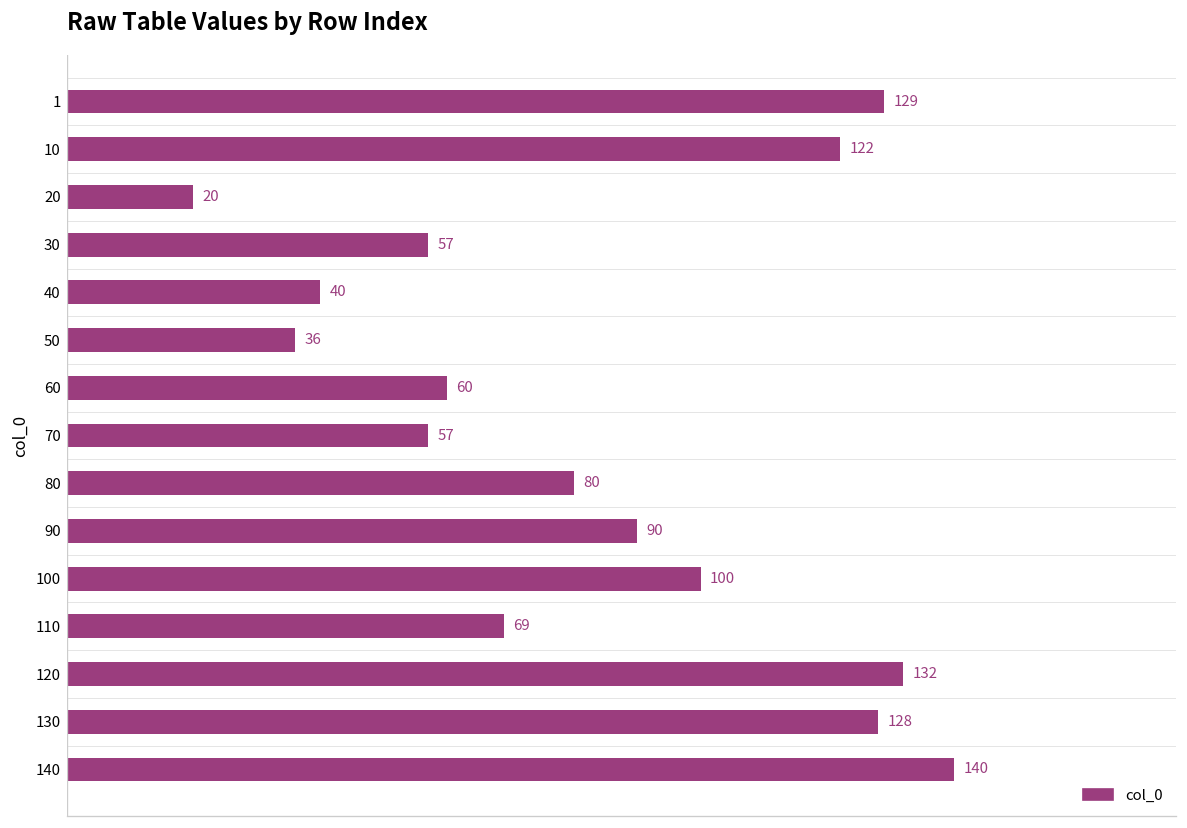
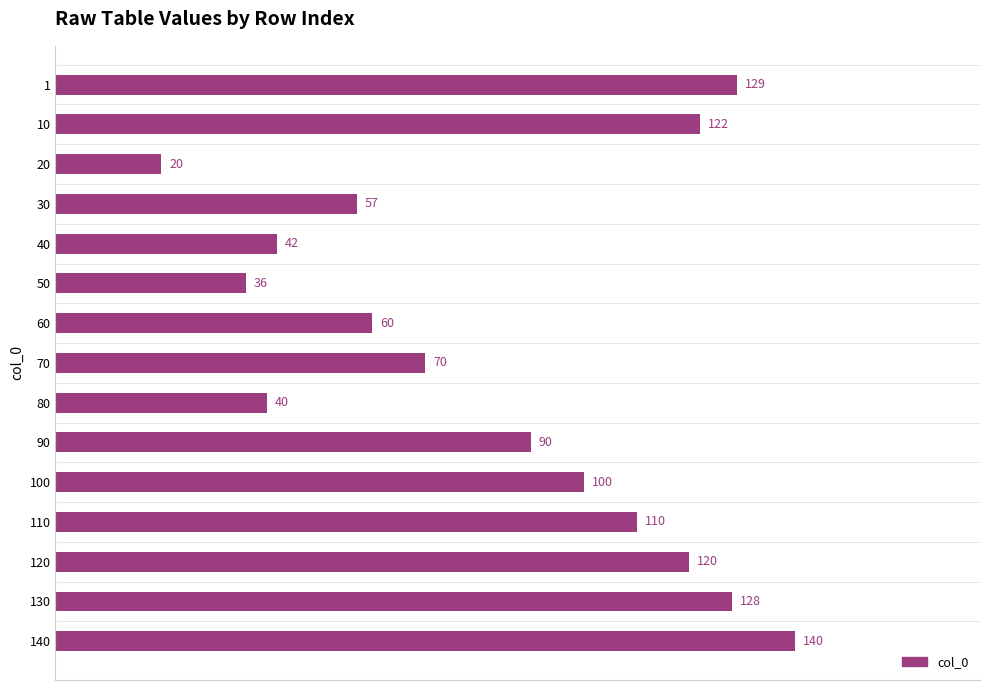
40: 40 -> 42
70: 57 -> 70
80: 80 -> 40
110: 69 -> 110
120: 132 -> 120
